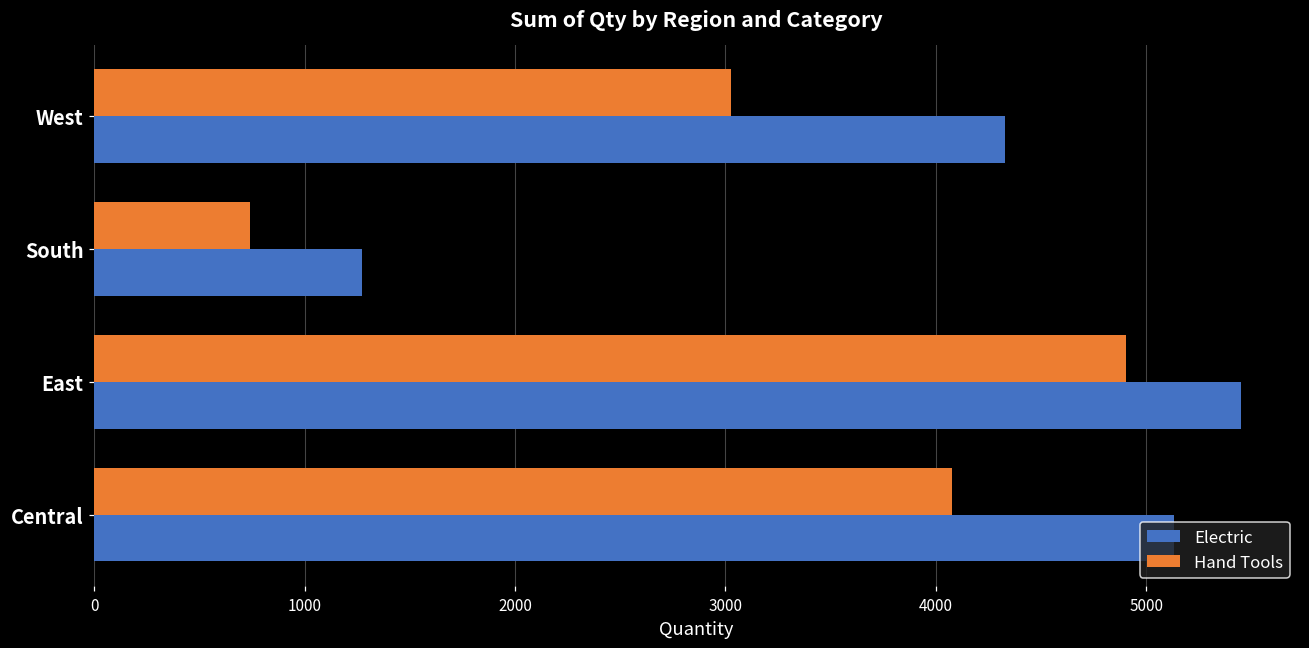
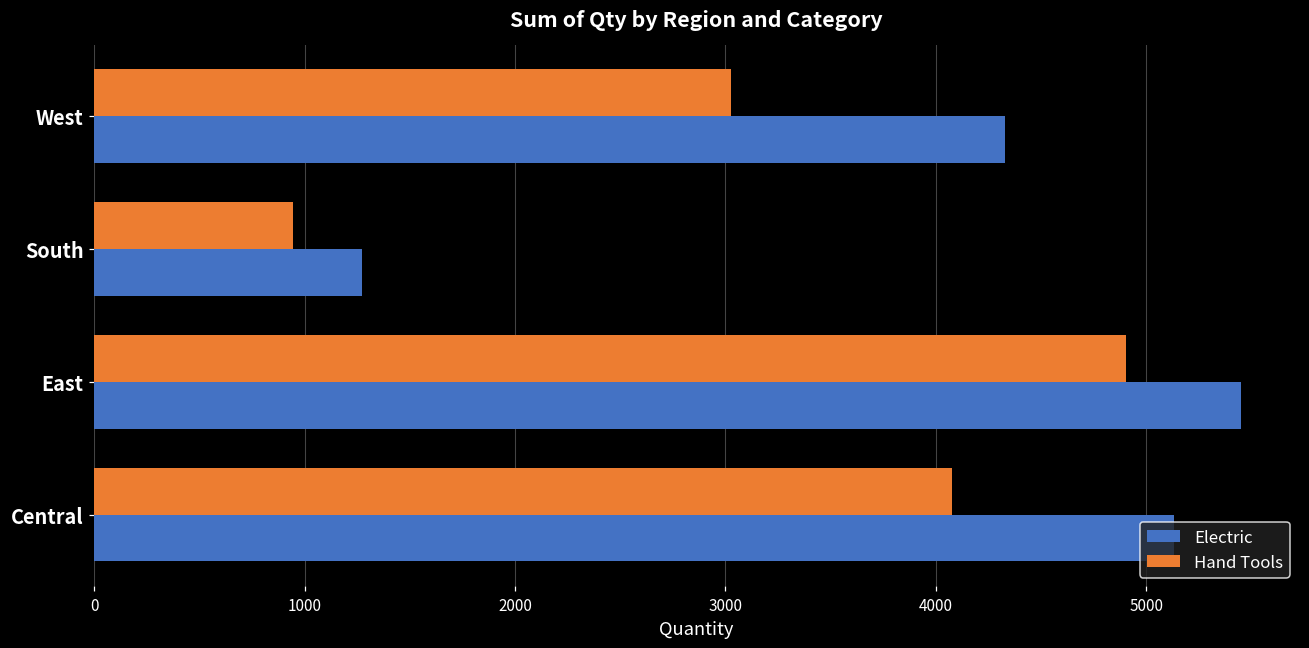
Hand Tools, South: 740 -> 950
